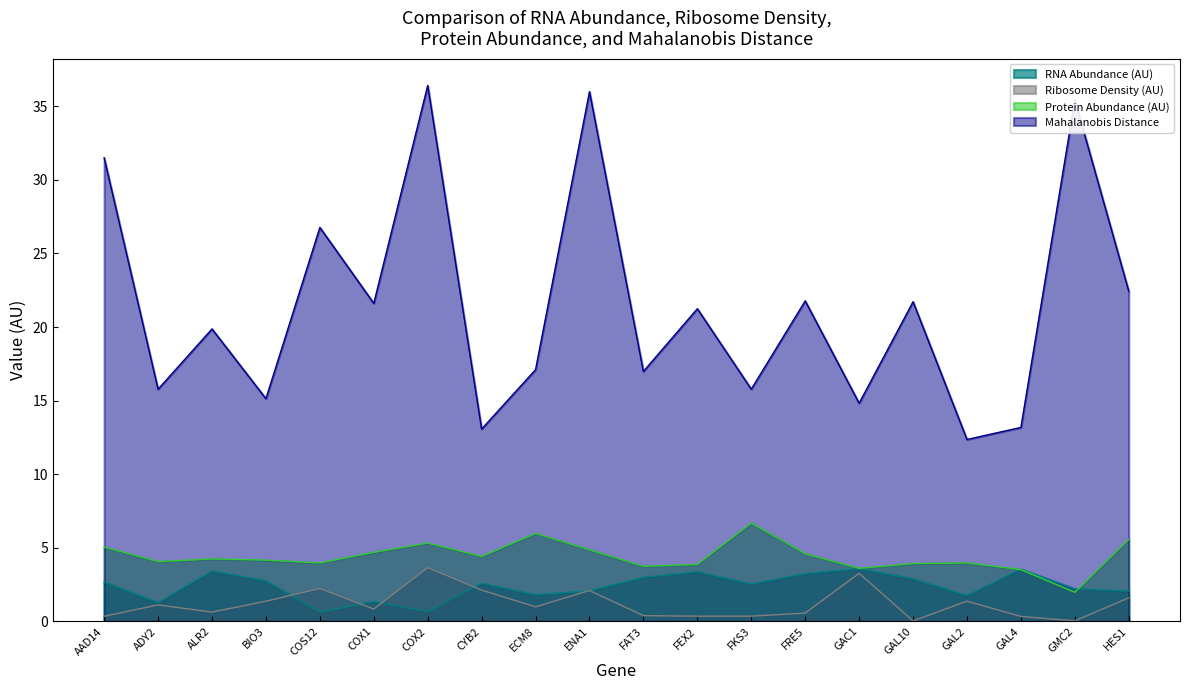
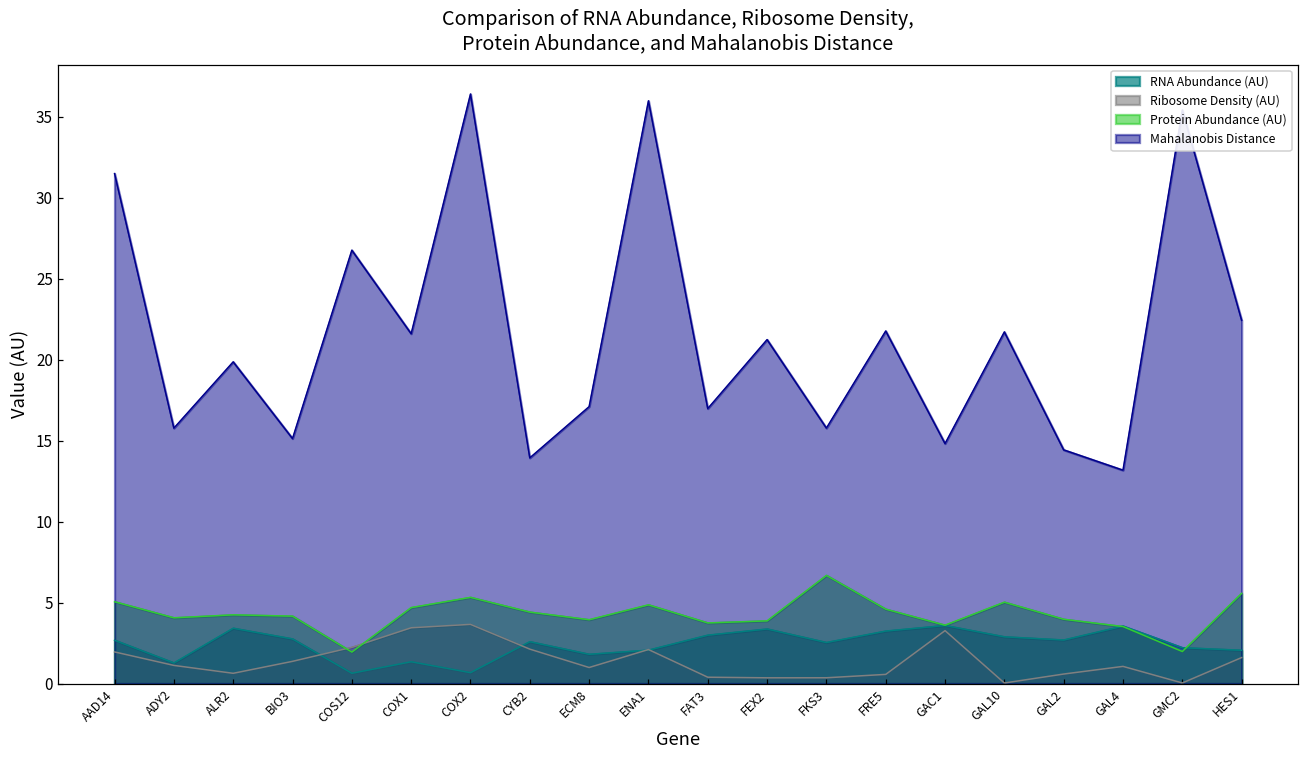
Ribosome Density (AU), AAD14: 0.3 -> 2.0
Protein Abundance (AU), COS12: 4.0 -> 1.9
Ribosome Density (AU), COX1: 0.8 -> 3.4
Mahalanobis Distance, CYB2: 13.1 -> 13.9
Protein Abundance (AU), ECM8: 6.0 -> 3.9
Protein Abundance (AU), GAL10: 3.9 -> 5.0
RNA Abundance (AU), GAL2: 1.8 -> 2.7
Ribosome Density (AU), GAL2: 1.4 -> 0.6
Mahalanobis Distance, GAL2: 12.4 -> 14.4
Ribosome Density (AU), GAL4: 0.3 -> 1.1
